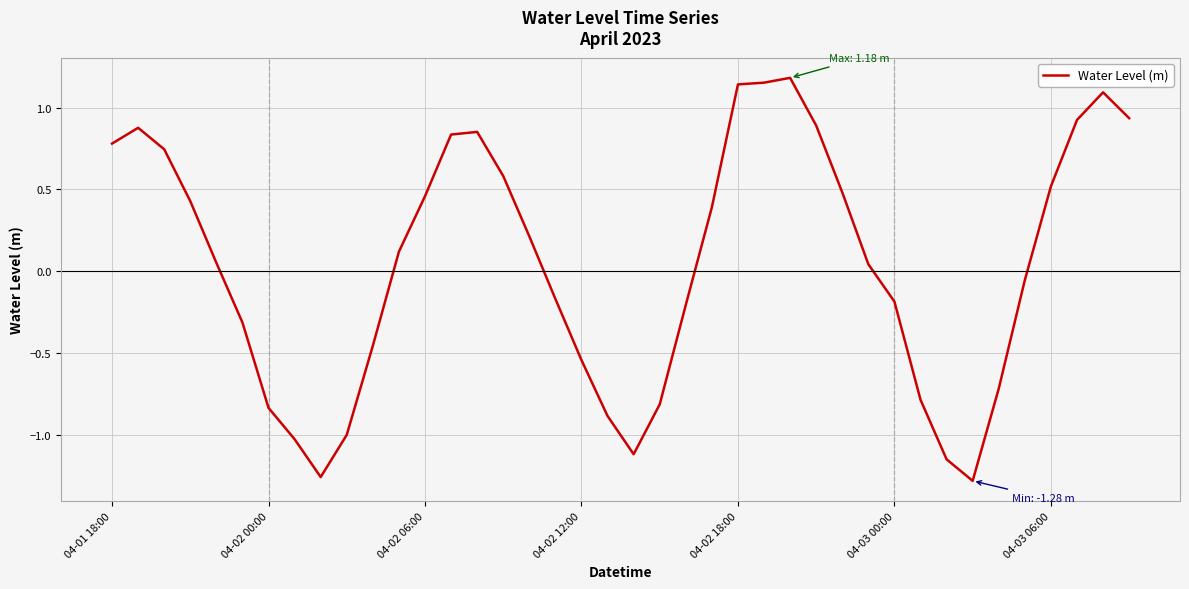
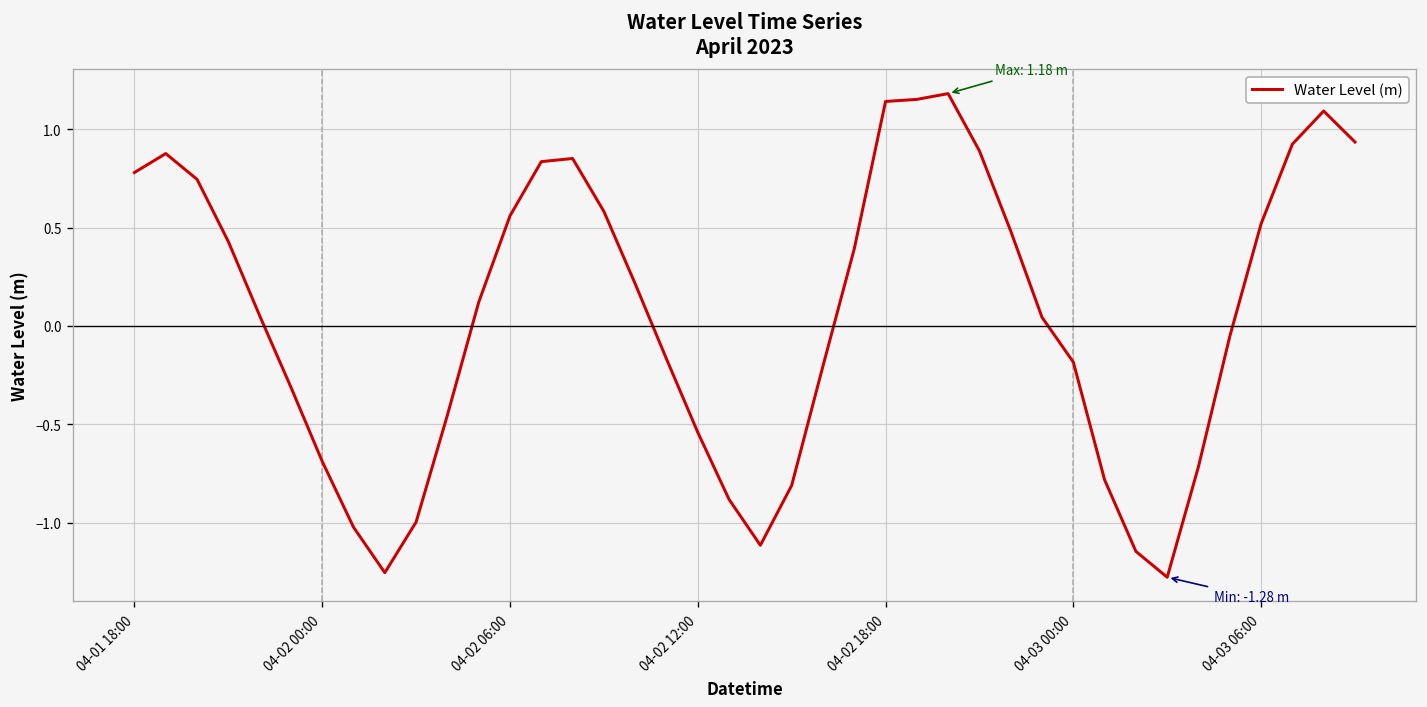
04-02 00:00: -0.83 -> -0.69
04-02 06:00: 0.46 -> 0.56
